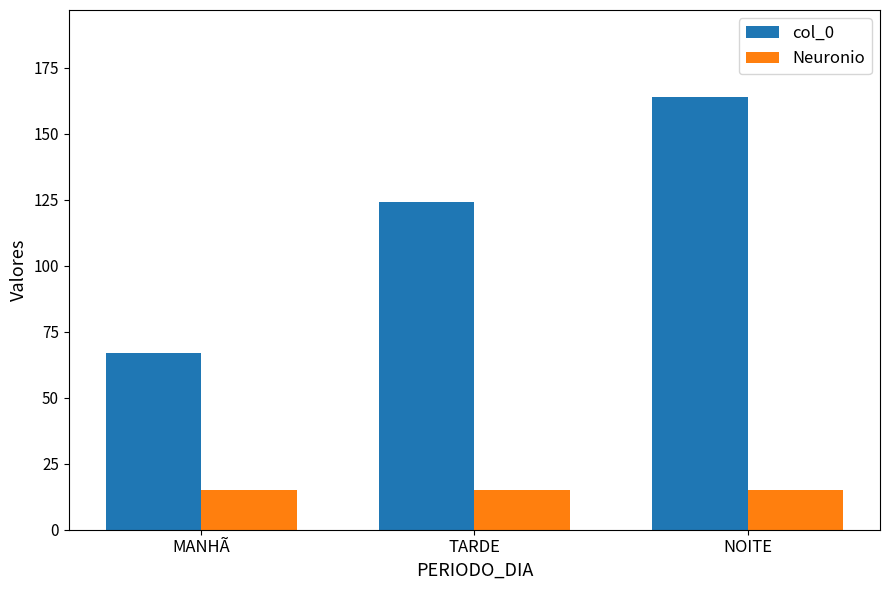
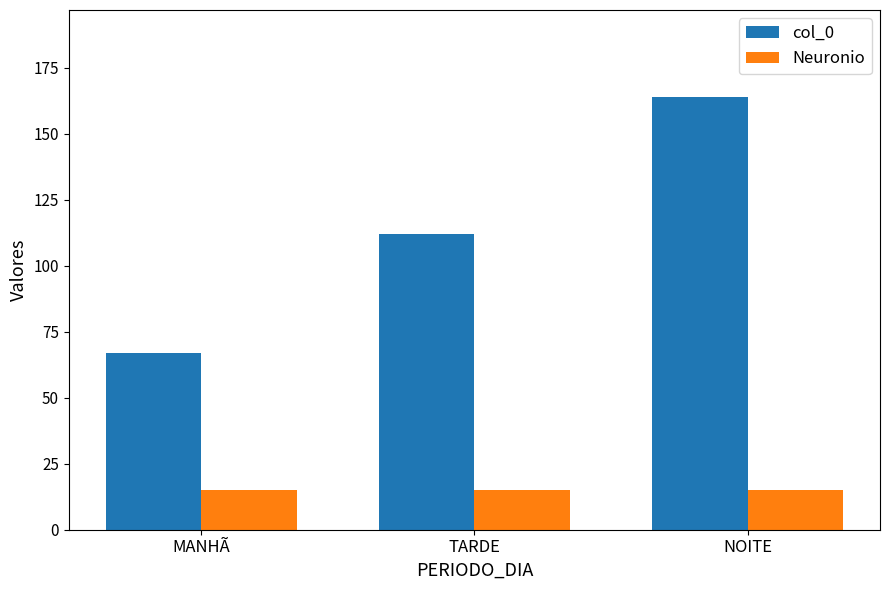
col_0, TARDE: 124 -> 112
